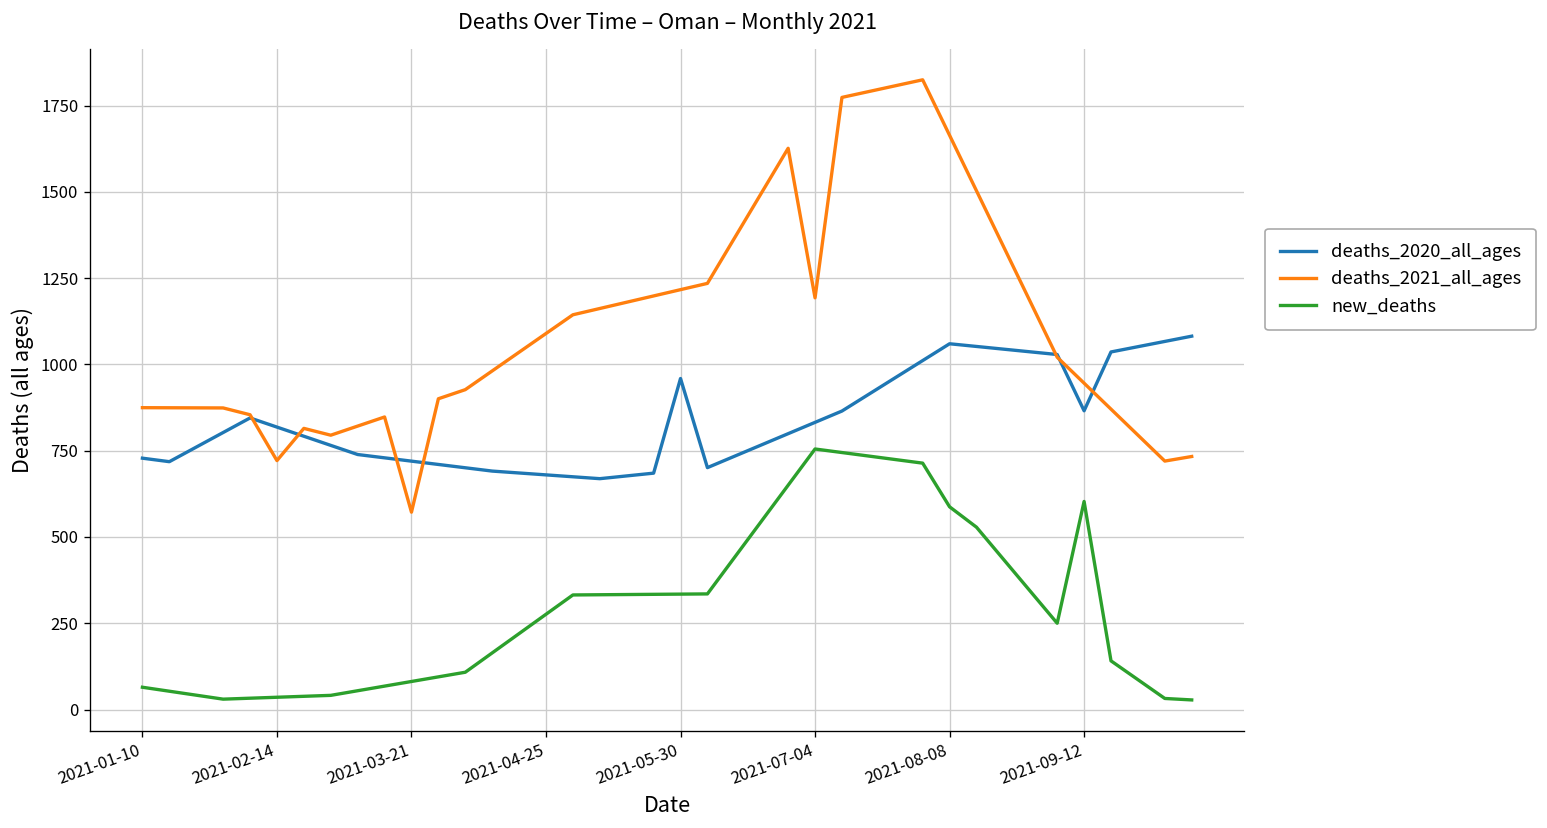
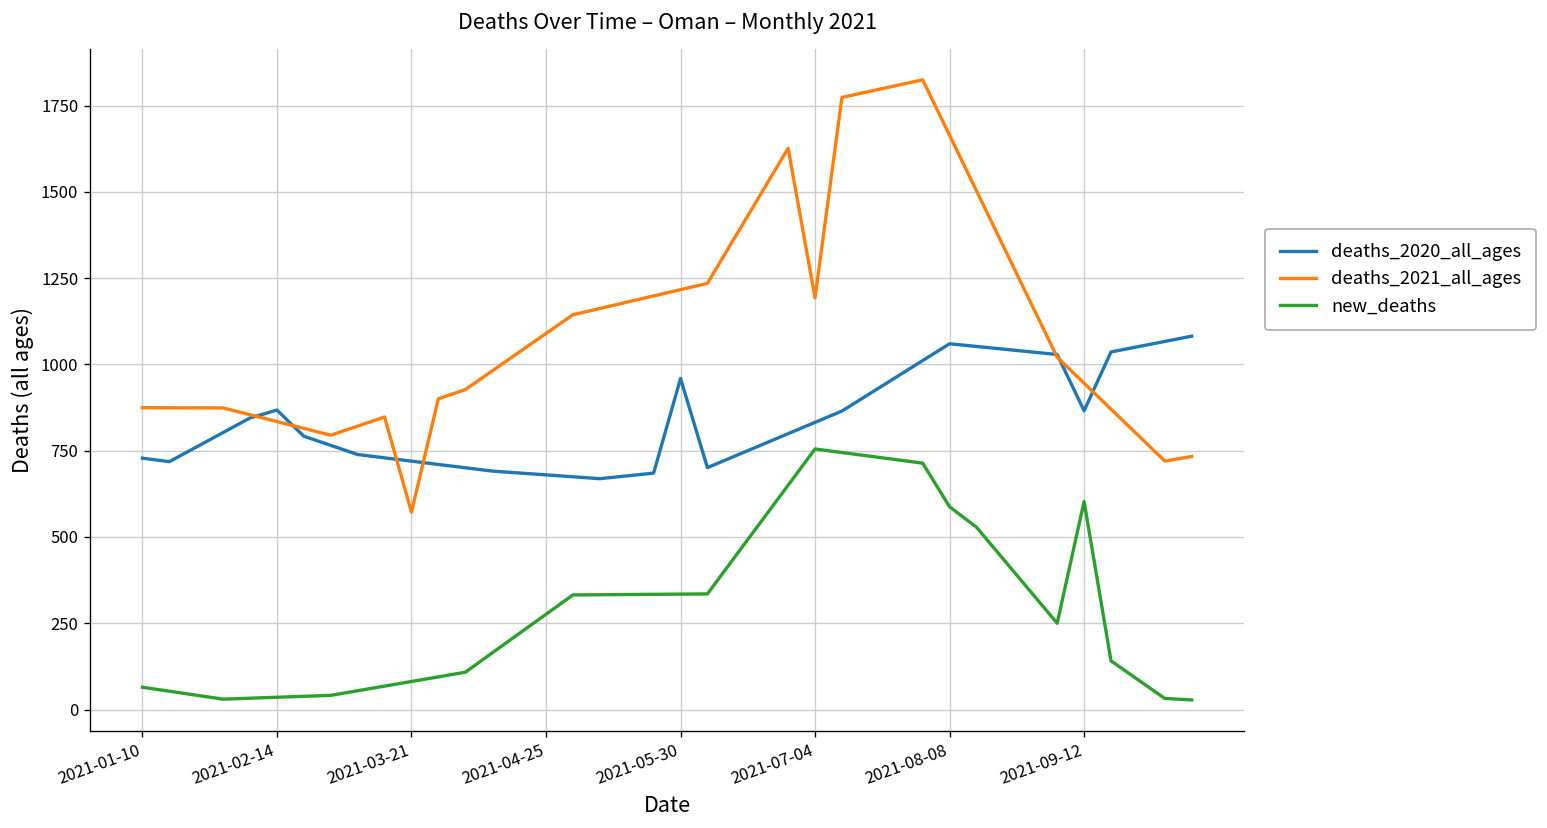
deaths_2020_all_ages, 2021-02-14: 820 -> 870
deaths_2021_all_ages, 2021-02-14: 720 -> 830
